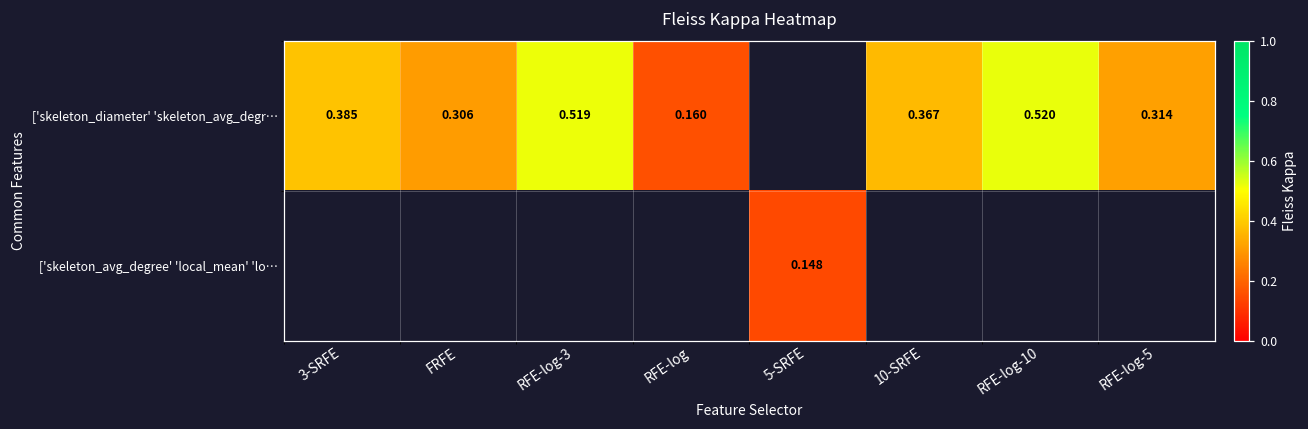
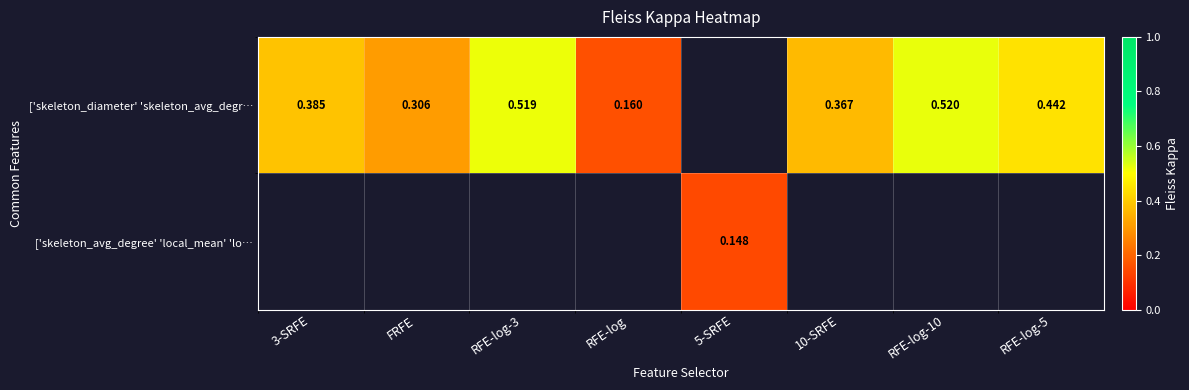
['skeleton_diameter' 'skeleton_avg_degr…, RFE-log-5: 0.314 -> 0.442
